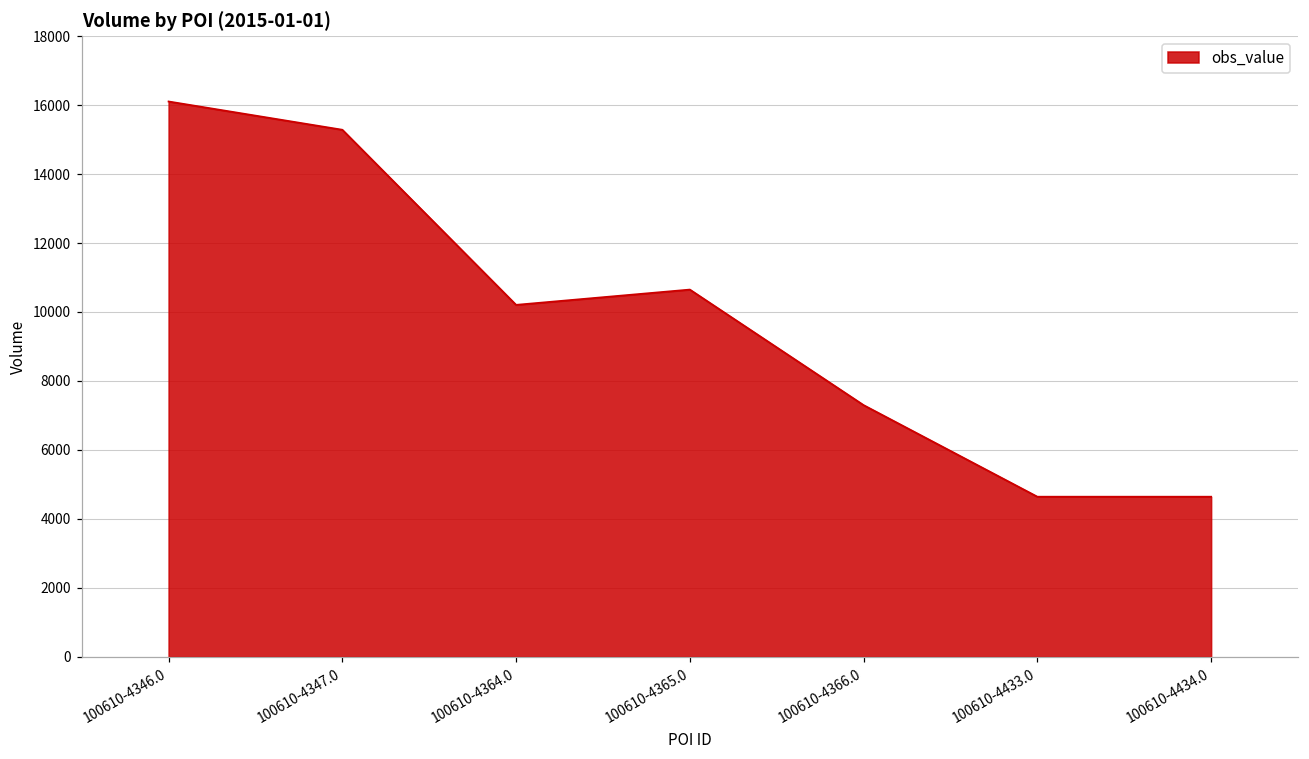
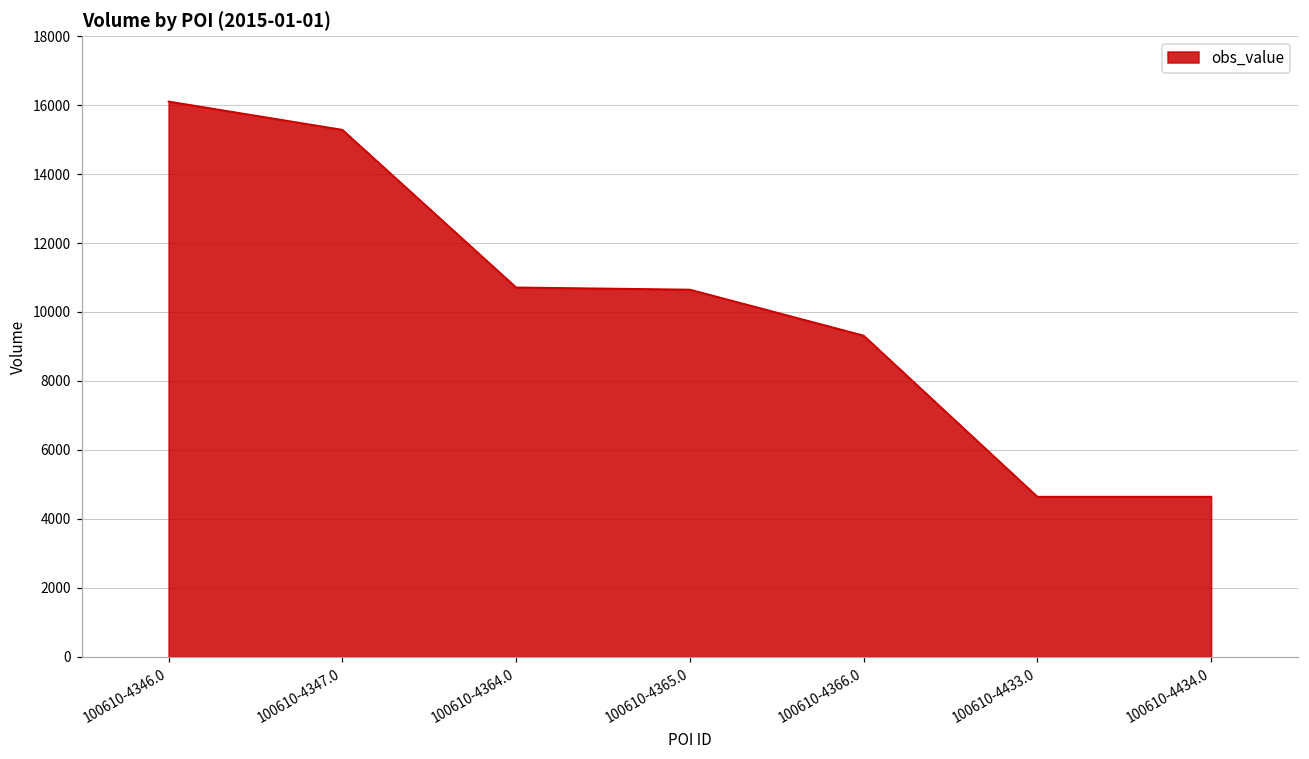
100610-4364.0: 10200 -> 10700
100610-4366.0: 7300 -> 9300
